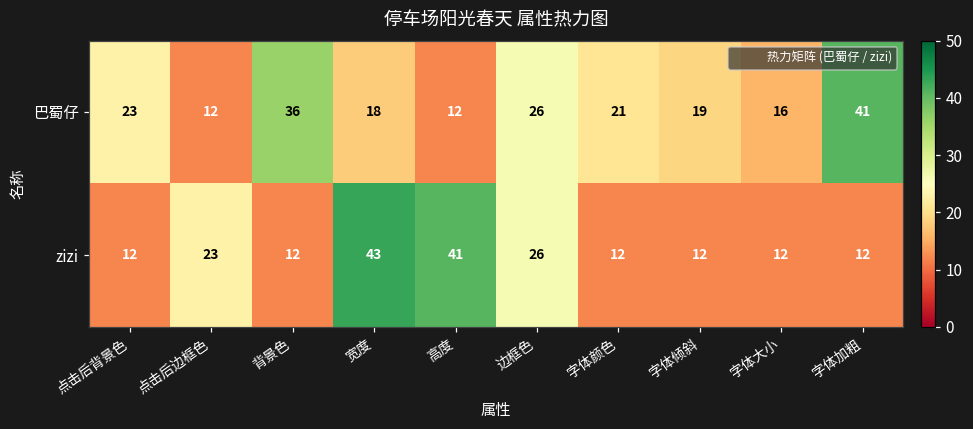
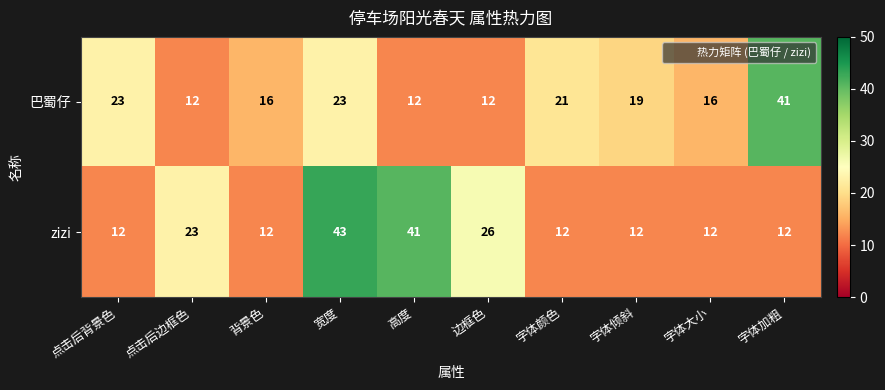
巴蜀仔, 背景色: 36 -> 16
巴蜀仔, 宽度: 18 -> 23
巴蜀仔, 边框色: 26 -> 12
